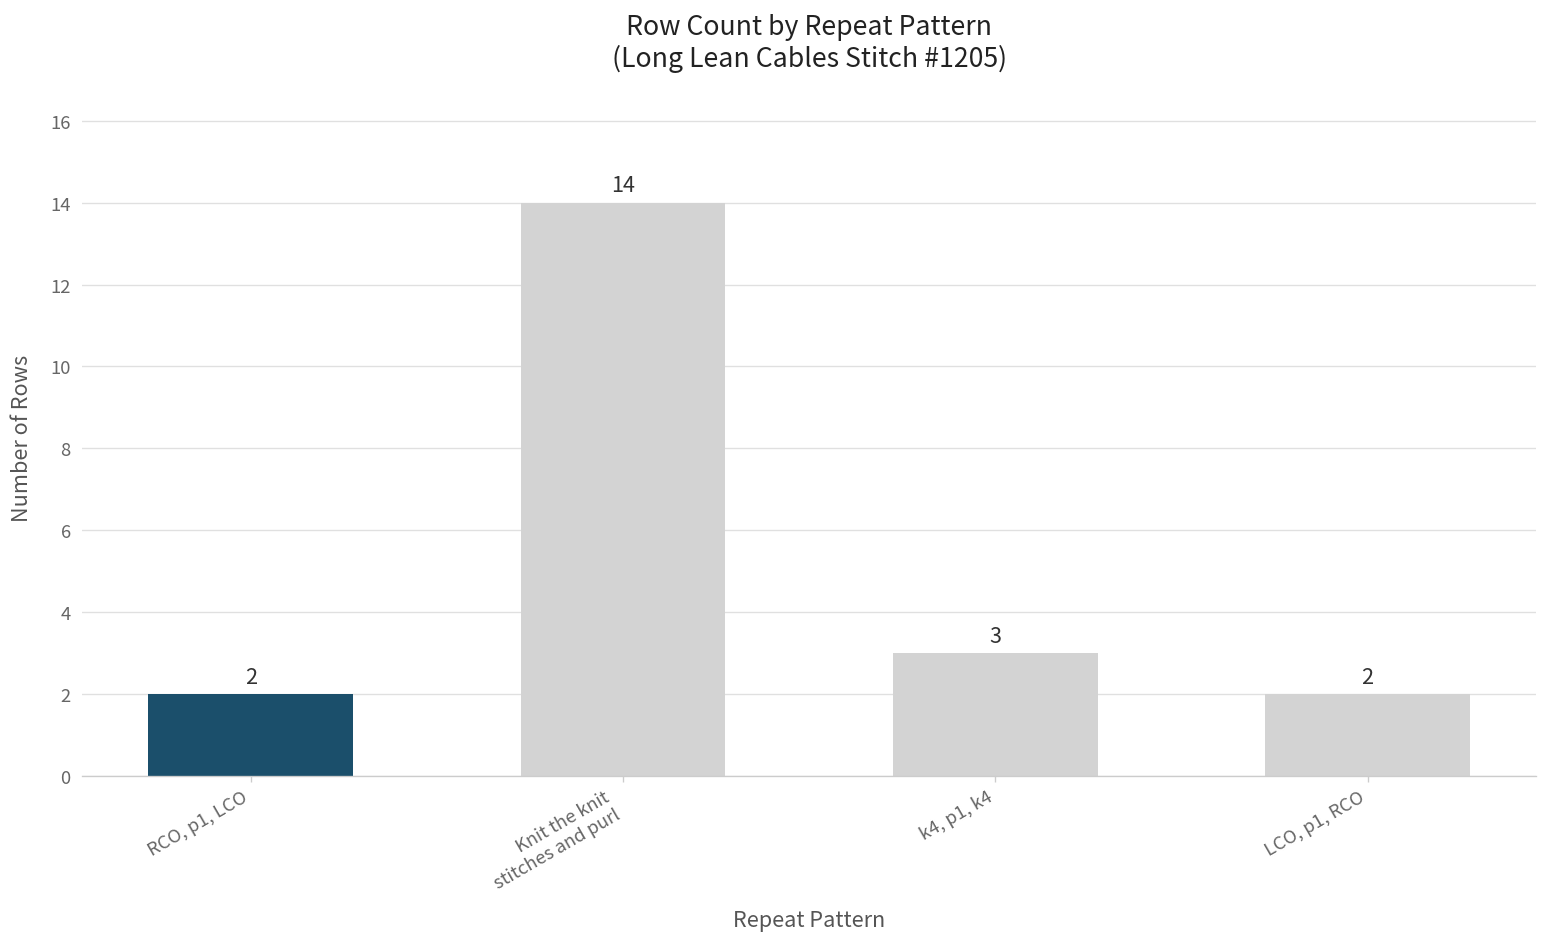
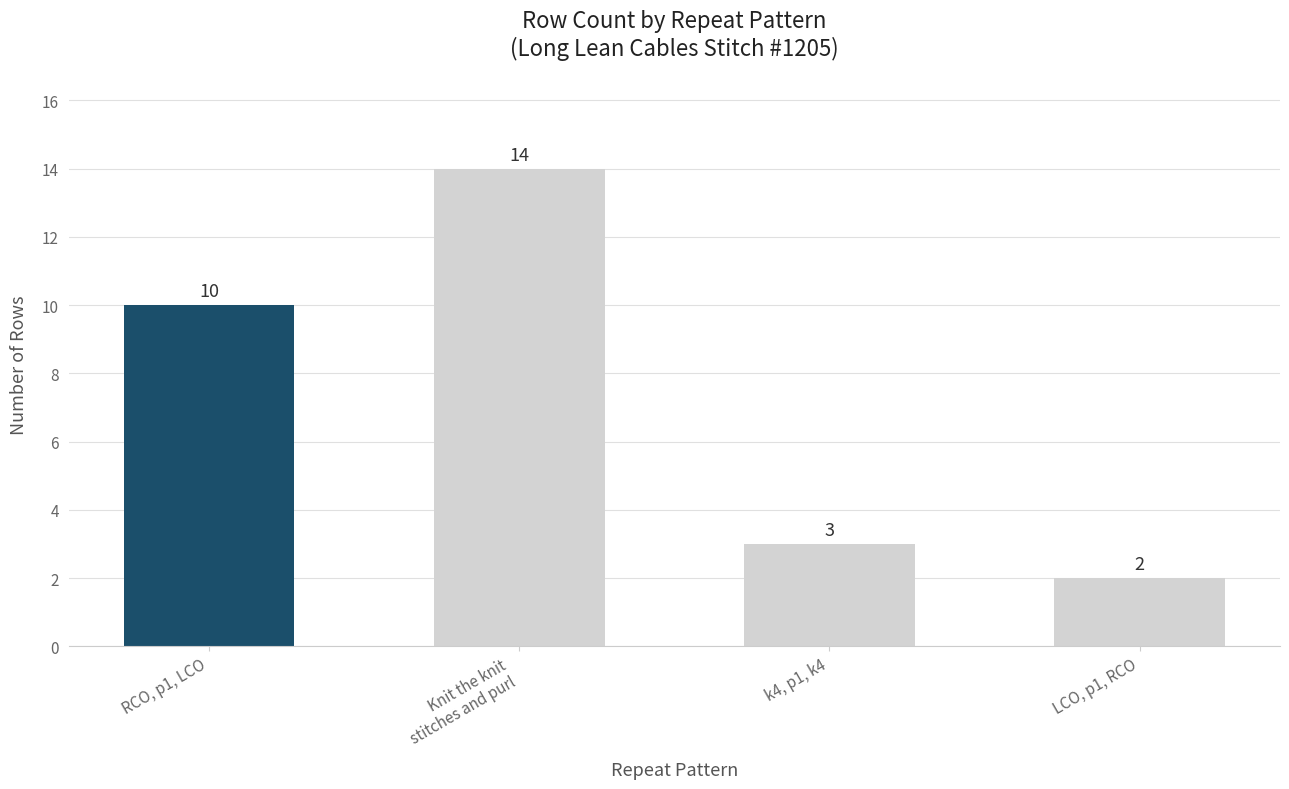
RCO, p1, LCO: 2 -> 10
